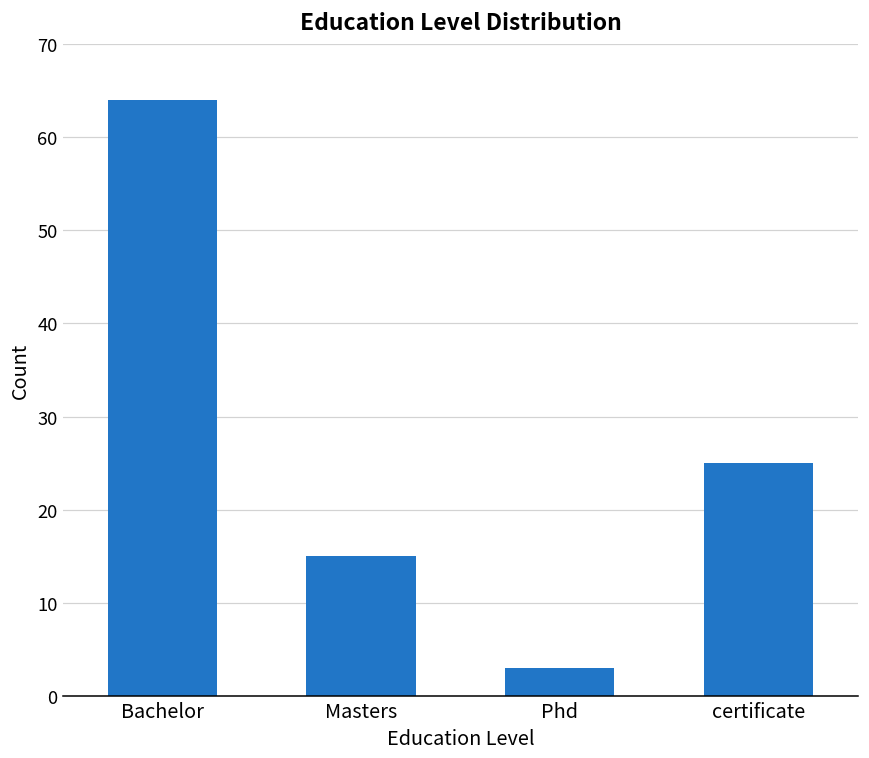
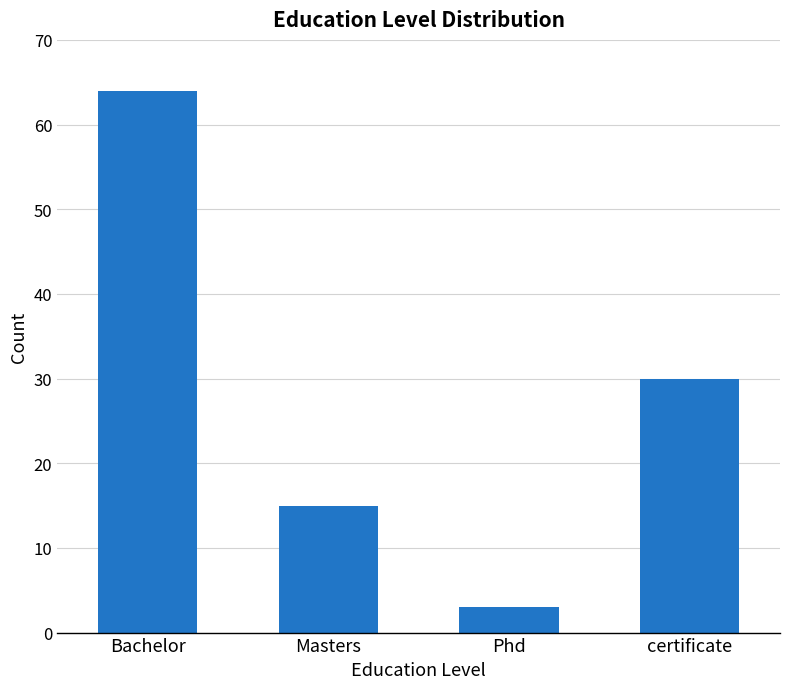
certificate: 25 -> 30
